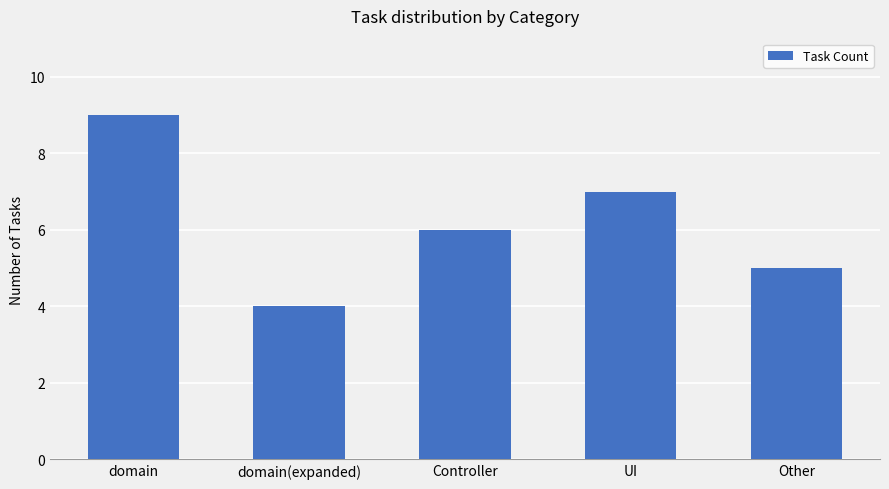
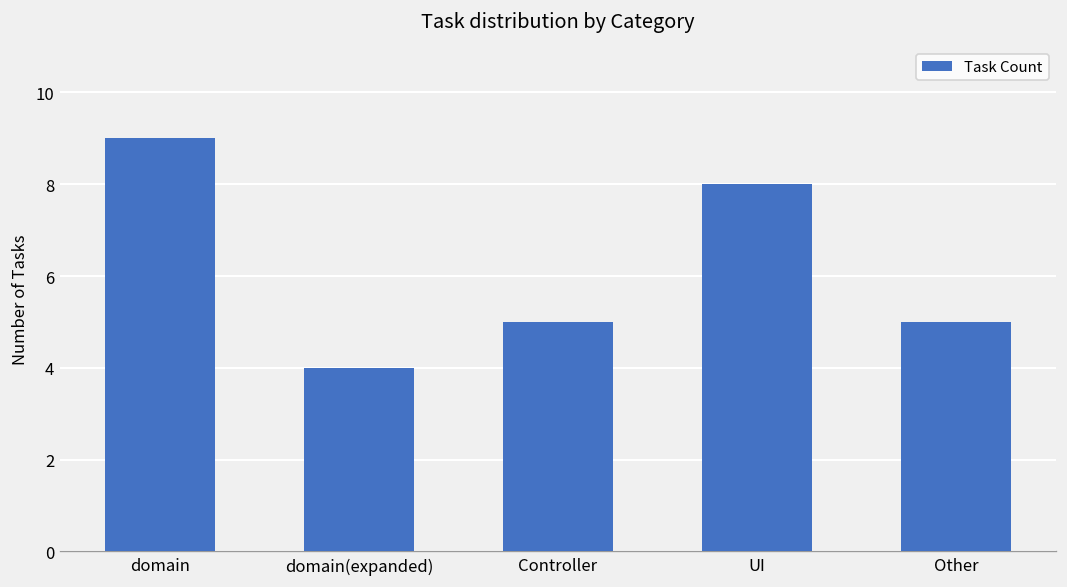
Controller: 6 -> 5
UI: 7 -> 8
